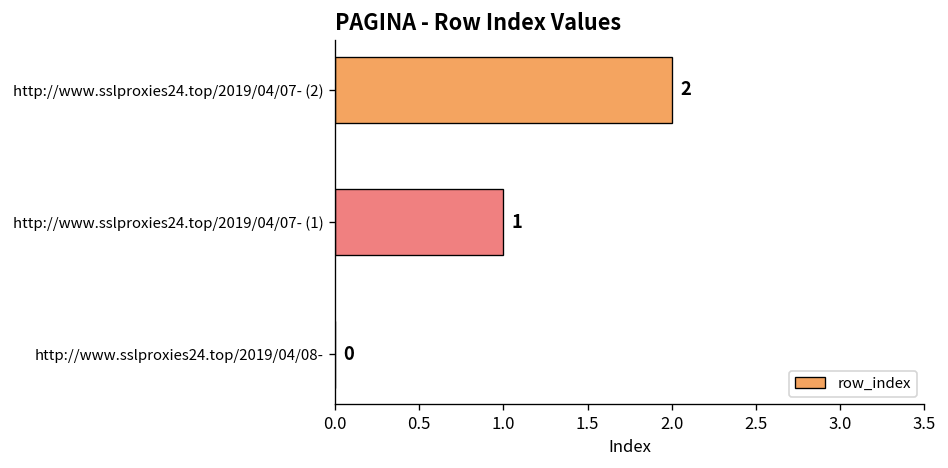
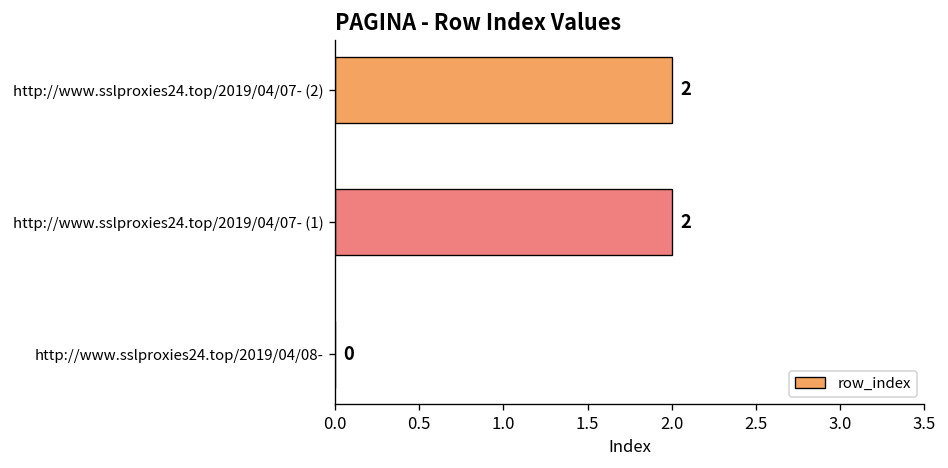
http://www.sslproxies24.top/2019/04/07- (1): 1 -> 2
